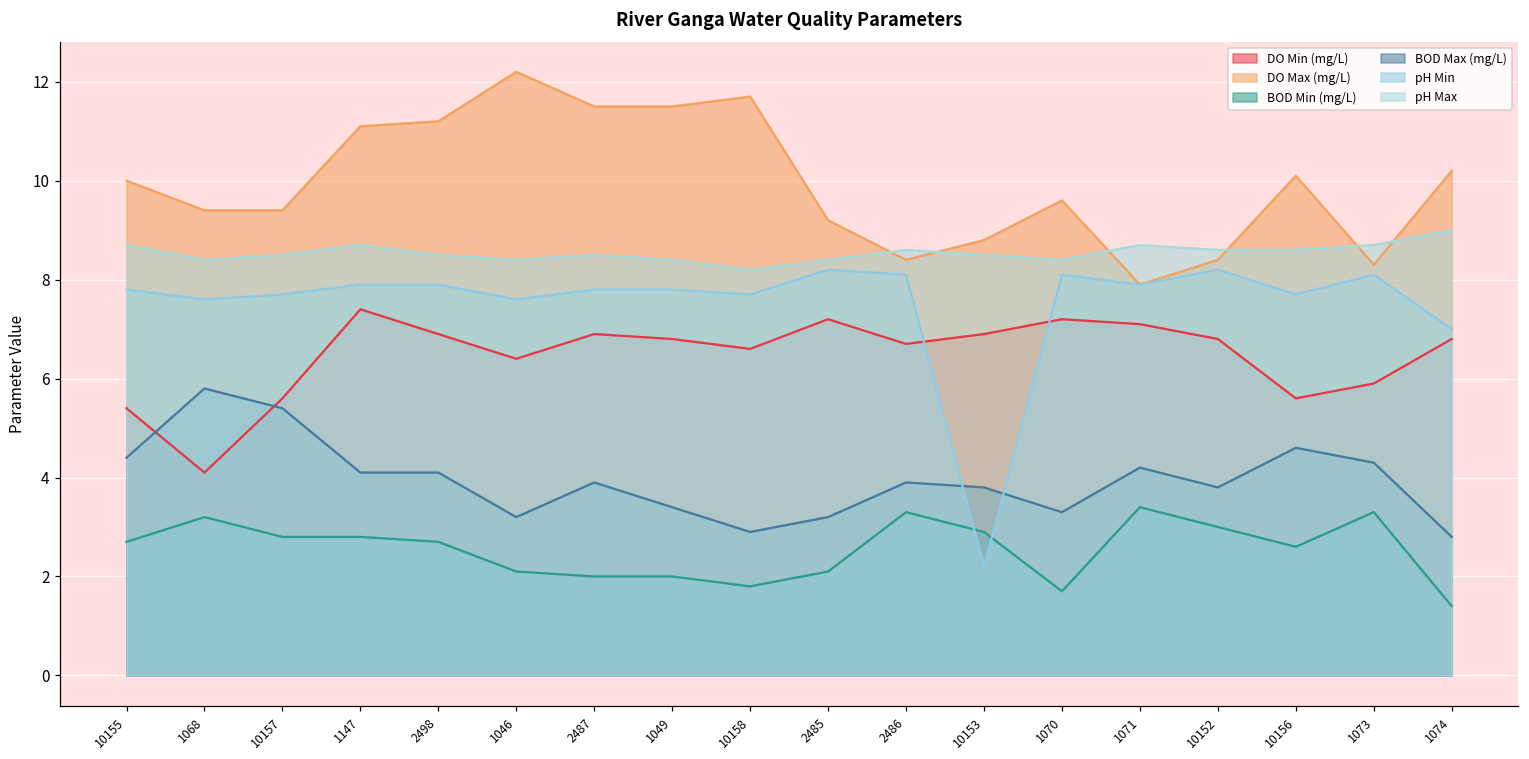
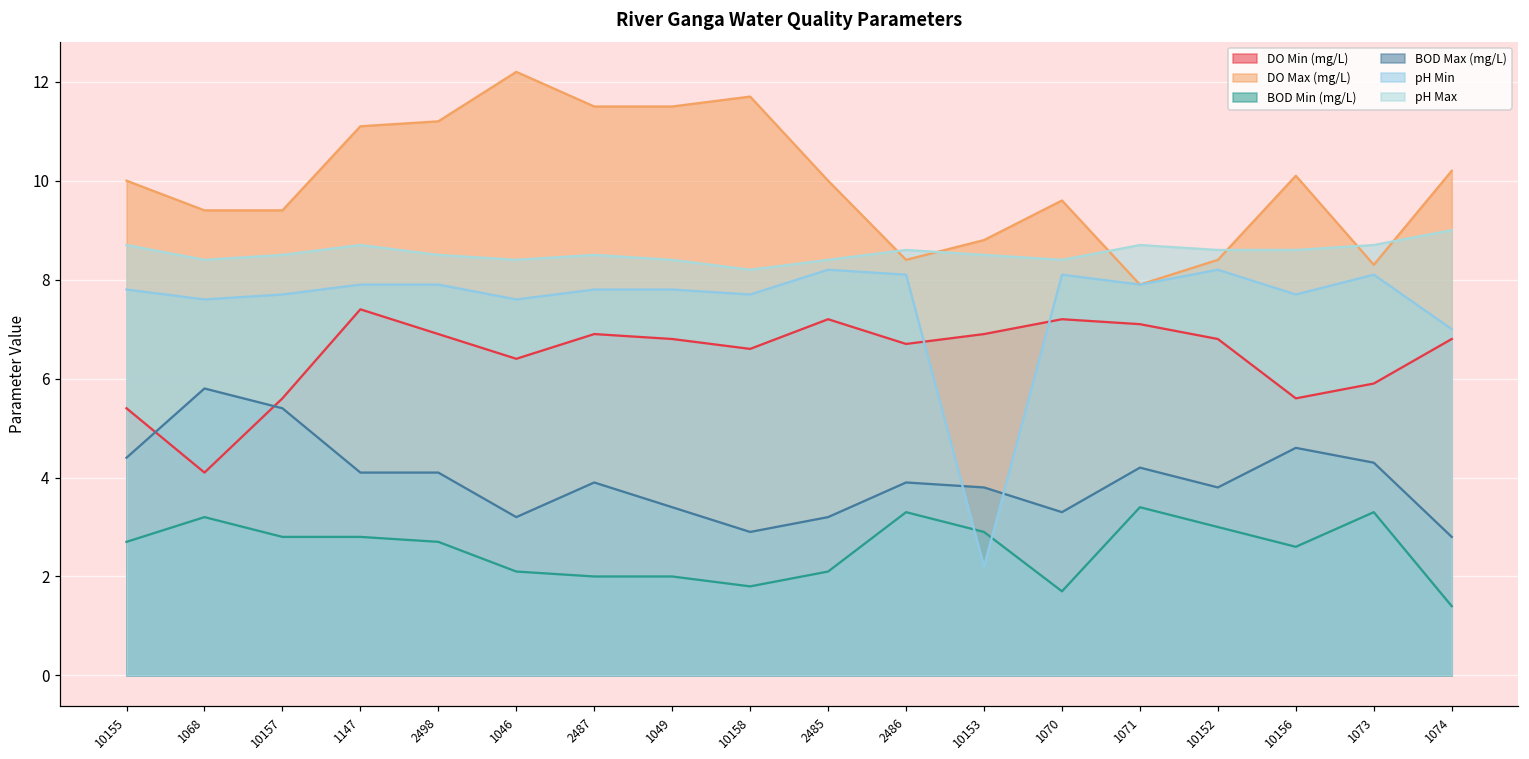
DO Max (mg/L), 2485: 9.2 -> 10.0
